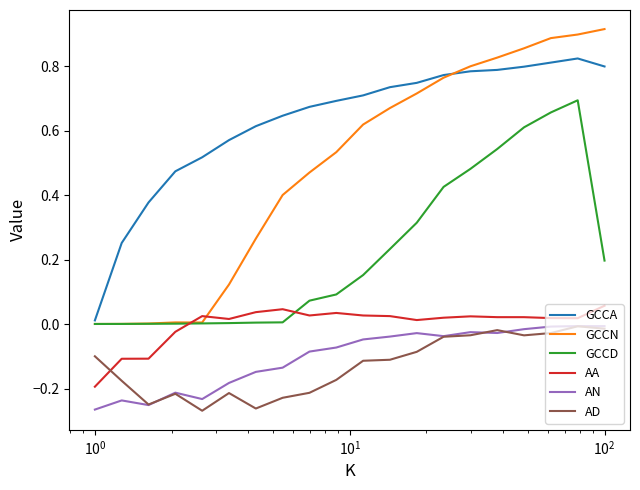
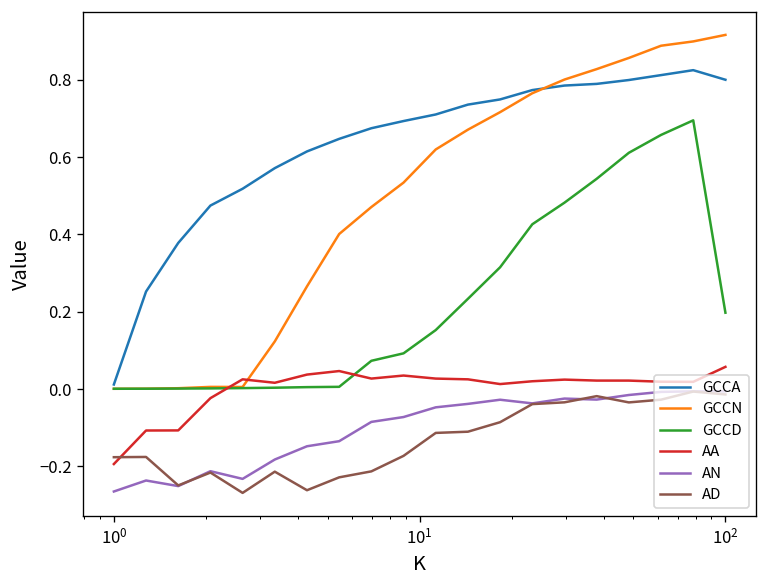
AD, 10^0: -0.10 -> -0.18
